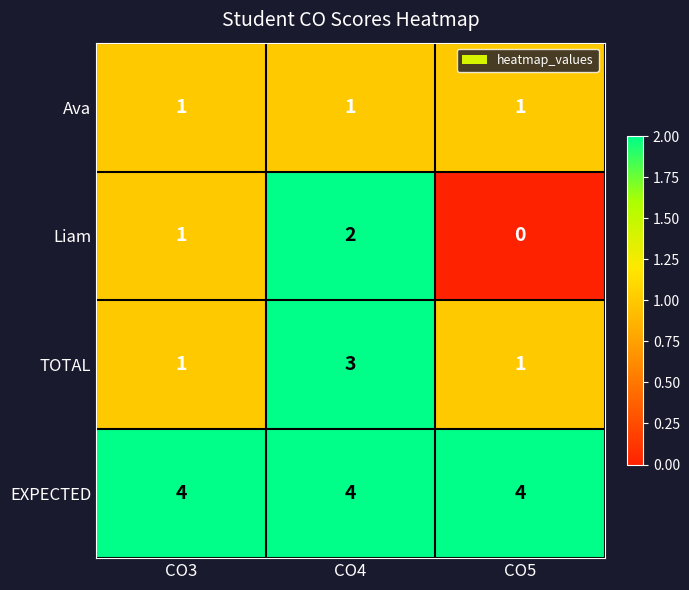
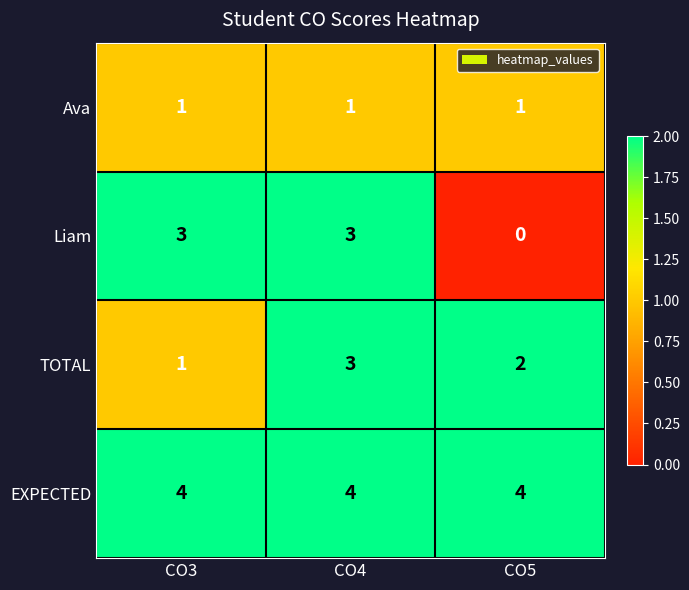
Liam, CO3: 1 -> 3
Liam, CO4: 2 -> 3
TOTAL, CO5: 1 -> 2
